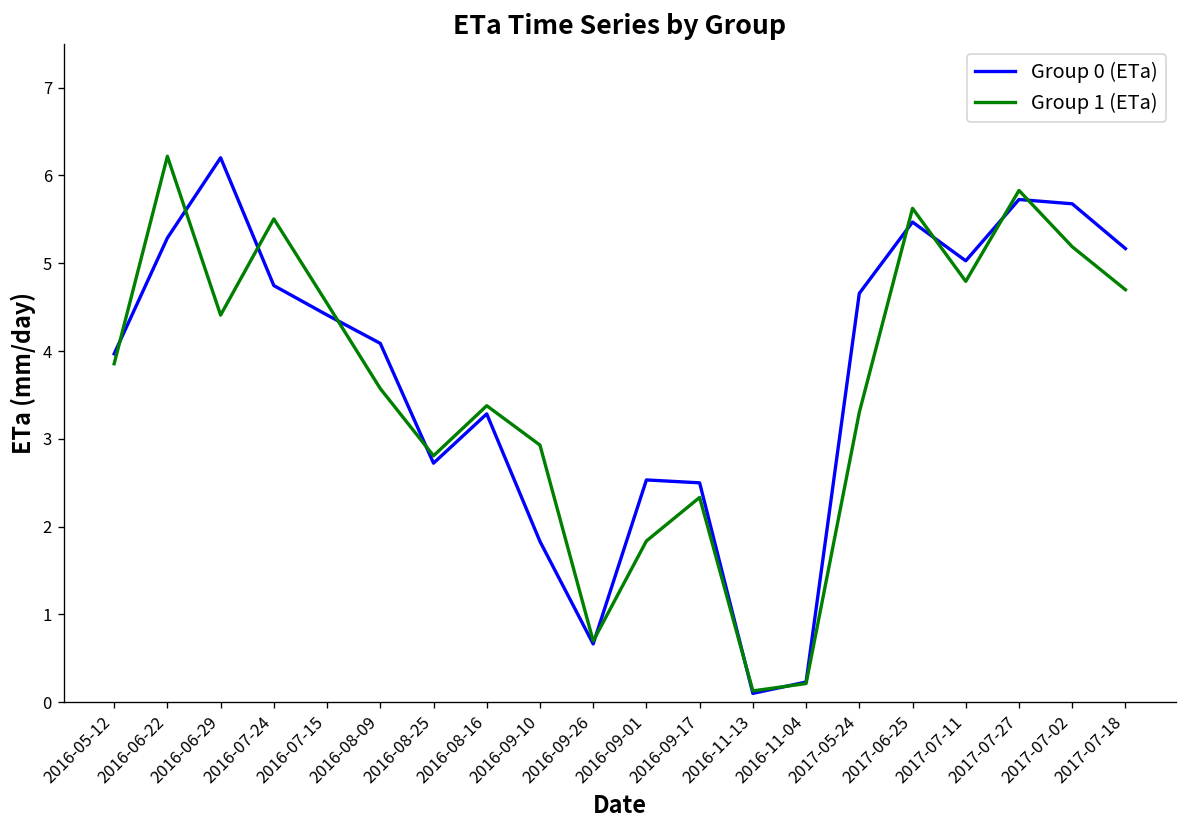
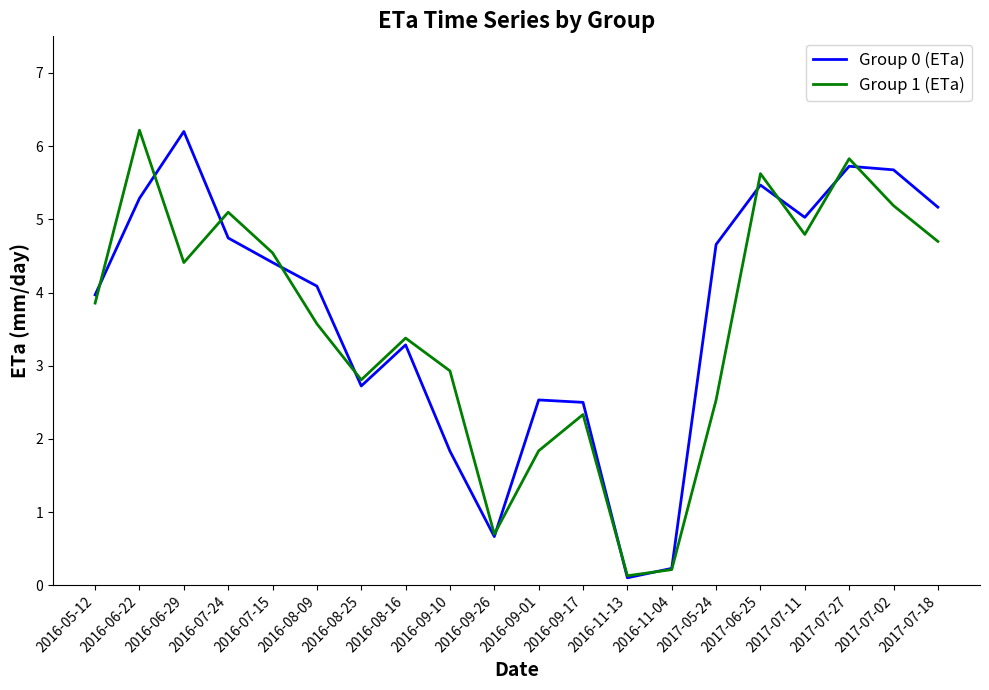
Group 1 (ETa), 2016-07-24: 5.5 -> 5.1
Group 1 (ETa), 2017-05-24: 3.3 -> 2.5
